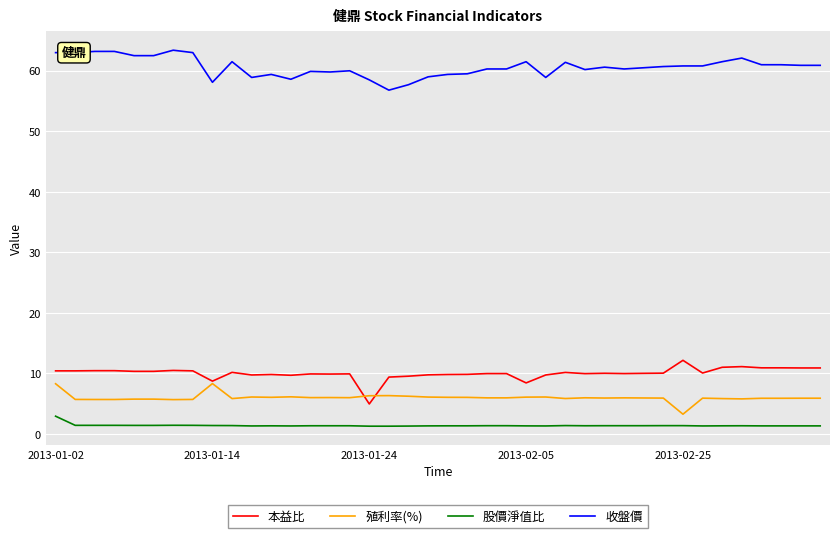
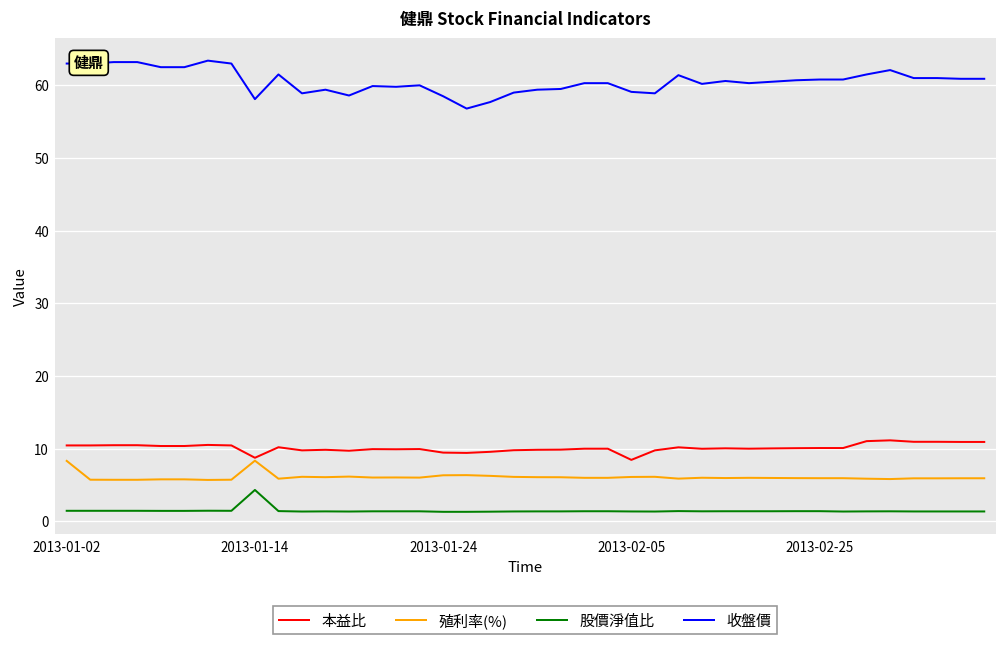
股價淨值比, 2013-01-02: 3 -> 1
股價淨值比, 2013-01-14: 1 -> 4
本益比, 2013-01-24: 5 -> 9
收盤價, 2013-02-05: 62 -> 59
本益比, 2013-02-25: 12 -> 10
殖利率(%), 2013-02-25: 3 -> 6
